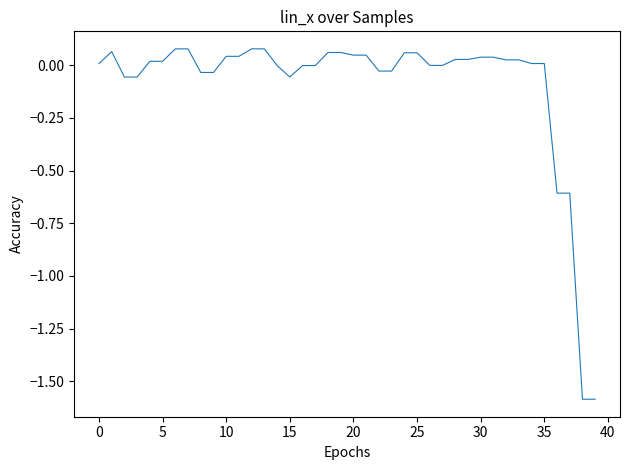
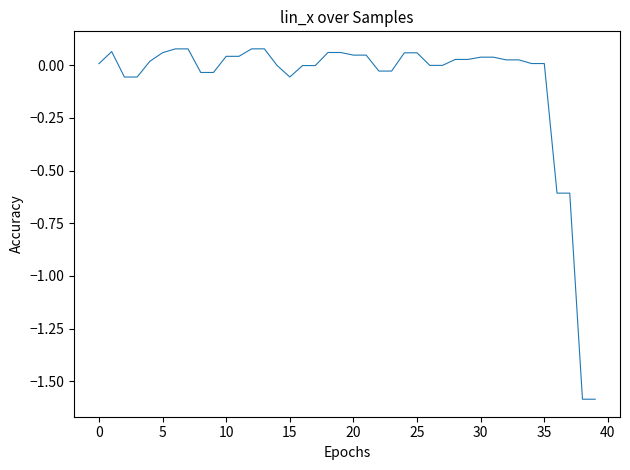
5: 0.02 -> 0.06
